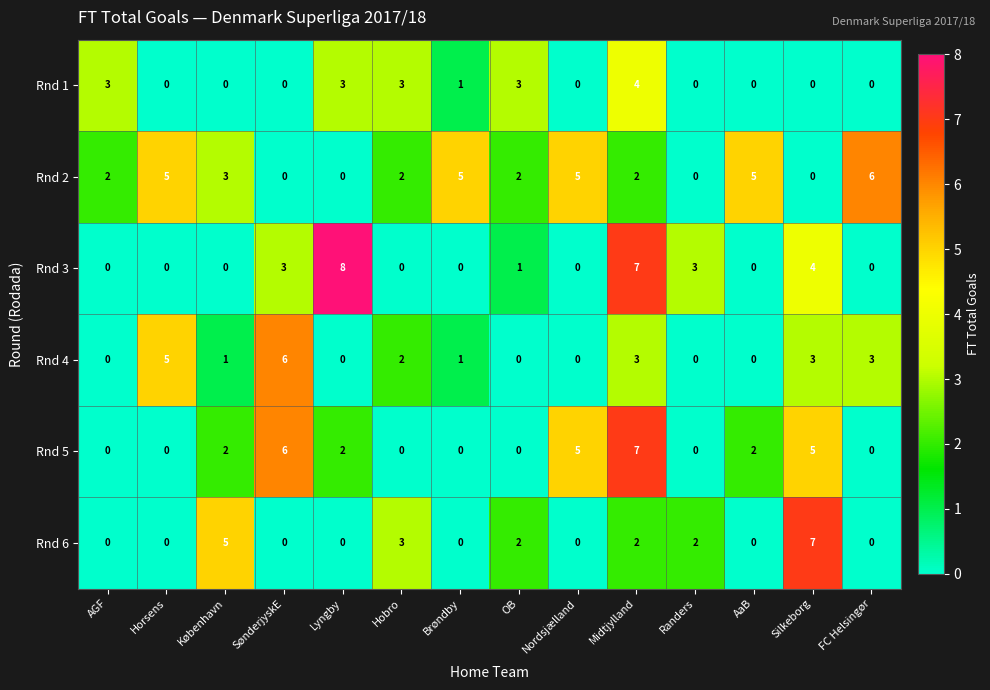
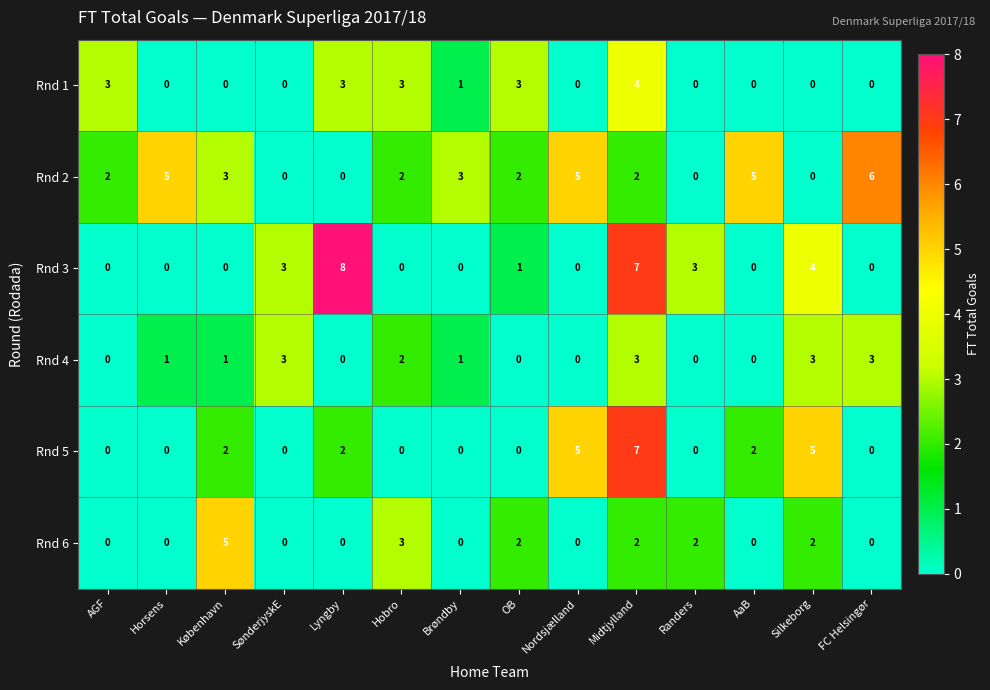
Rnd 2, Brøndby: 5 -> 3
Rnd 4, Horsens: 5 -> 1
Rnd 4, SønderjyskE: 6 -> 3
Rnd 5, SønderjyskE: 6 -> 0
Rnd 6, Silkeborg: 7 -> 2
